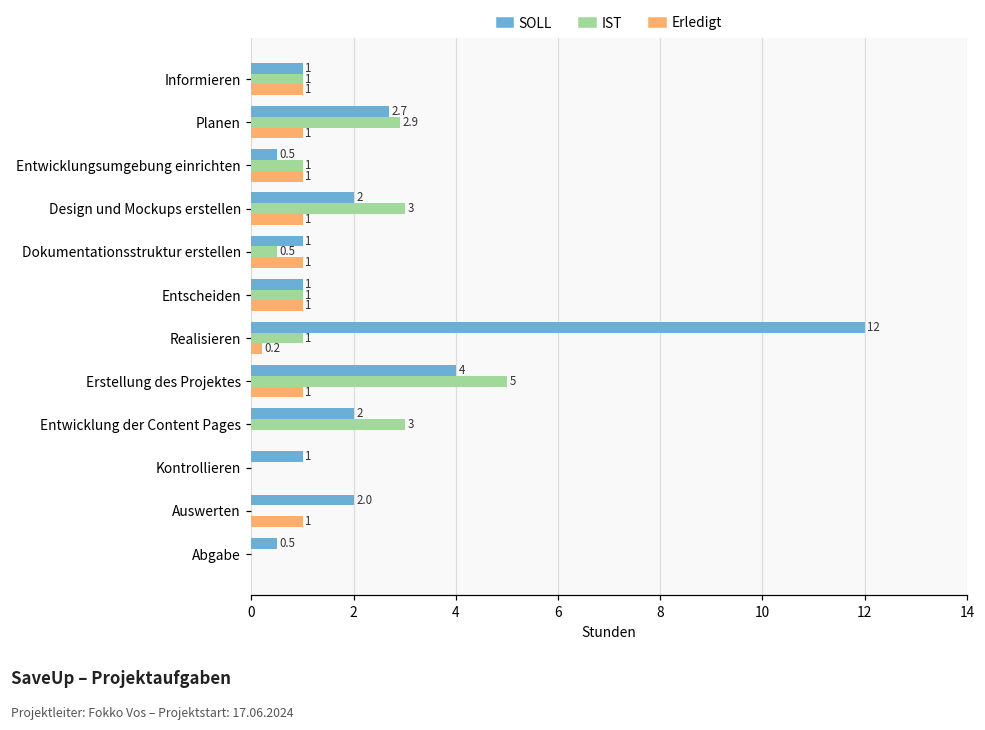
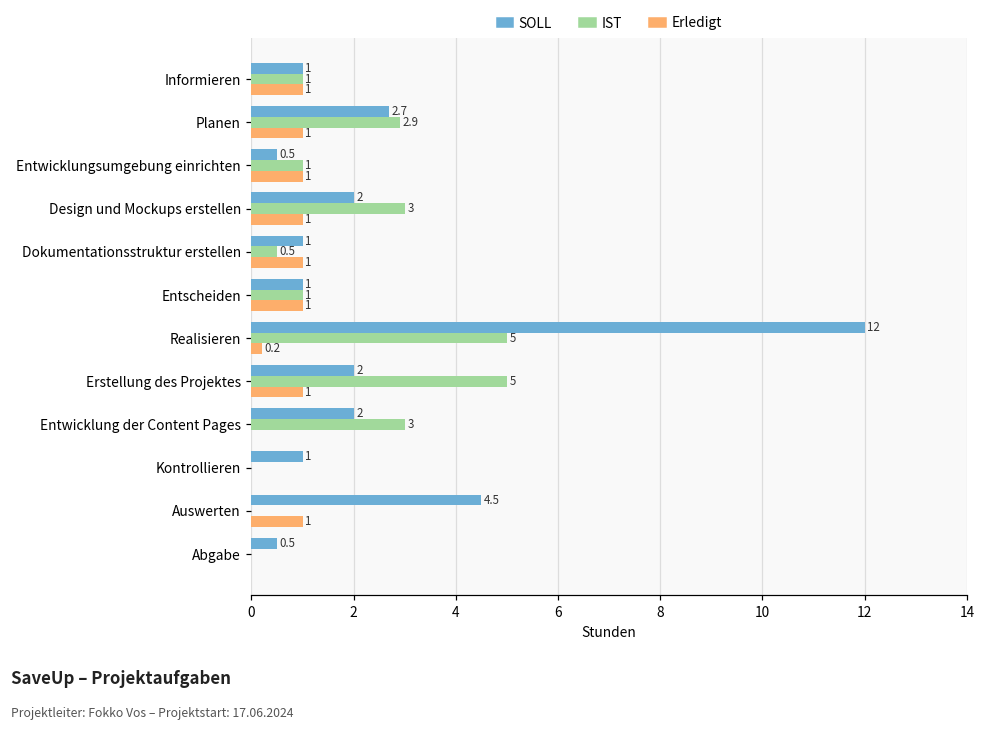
IST, Realisieren: 1 -> 5
SOLL, Erstellung des Projektes: 4 -> 2
SOLL, Auswerten: 2.0 -> 4.5
